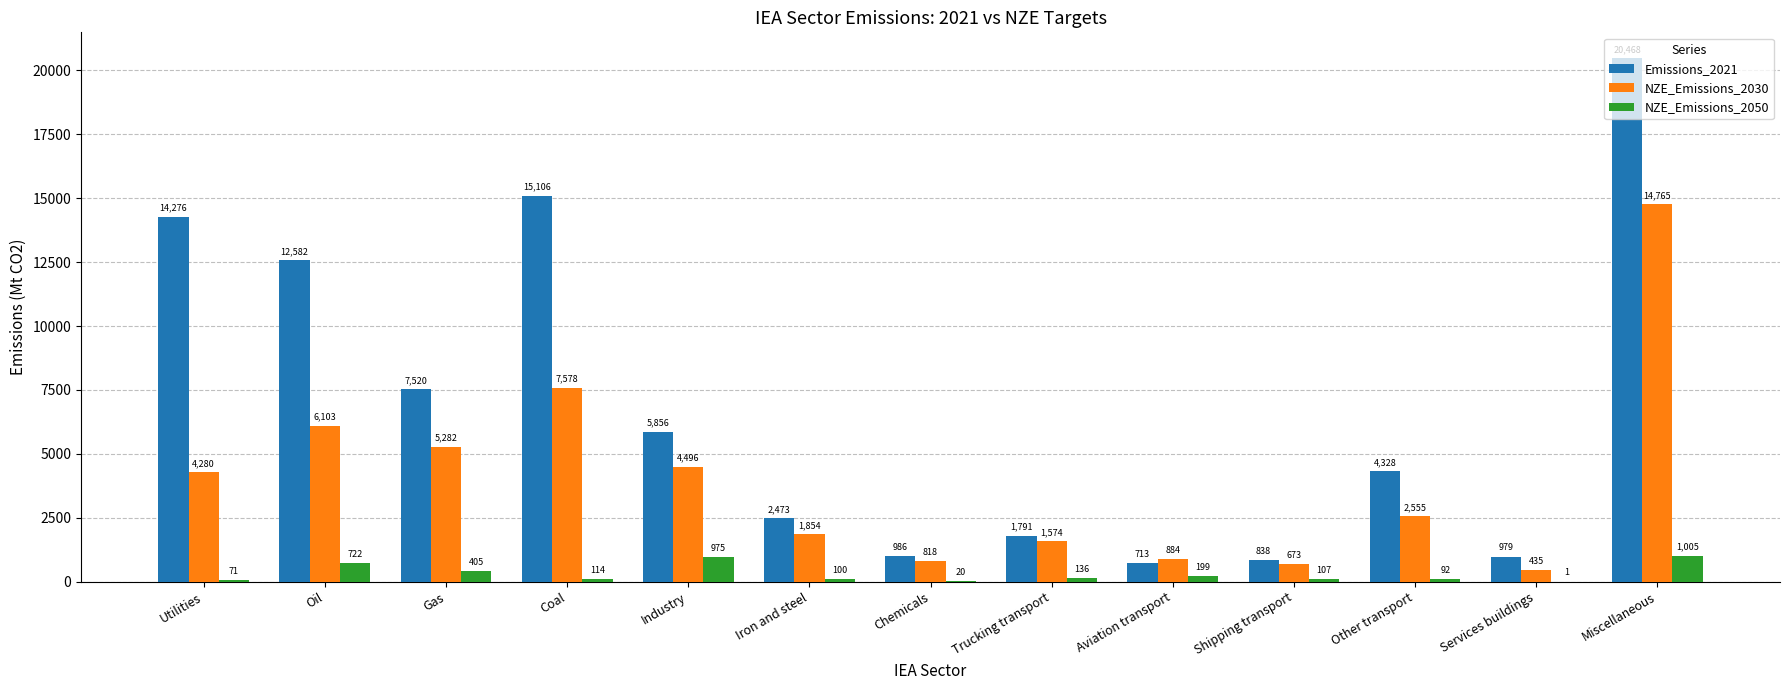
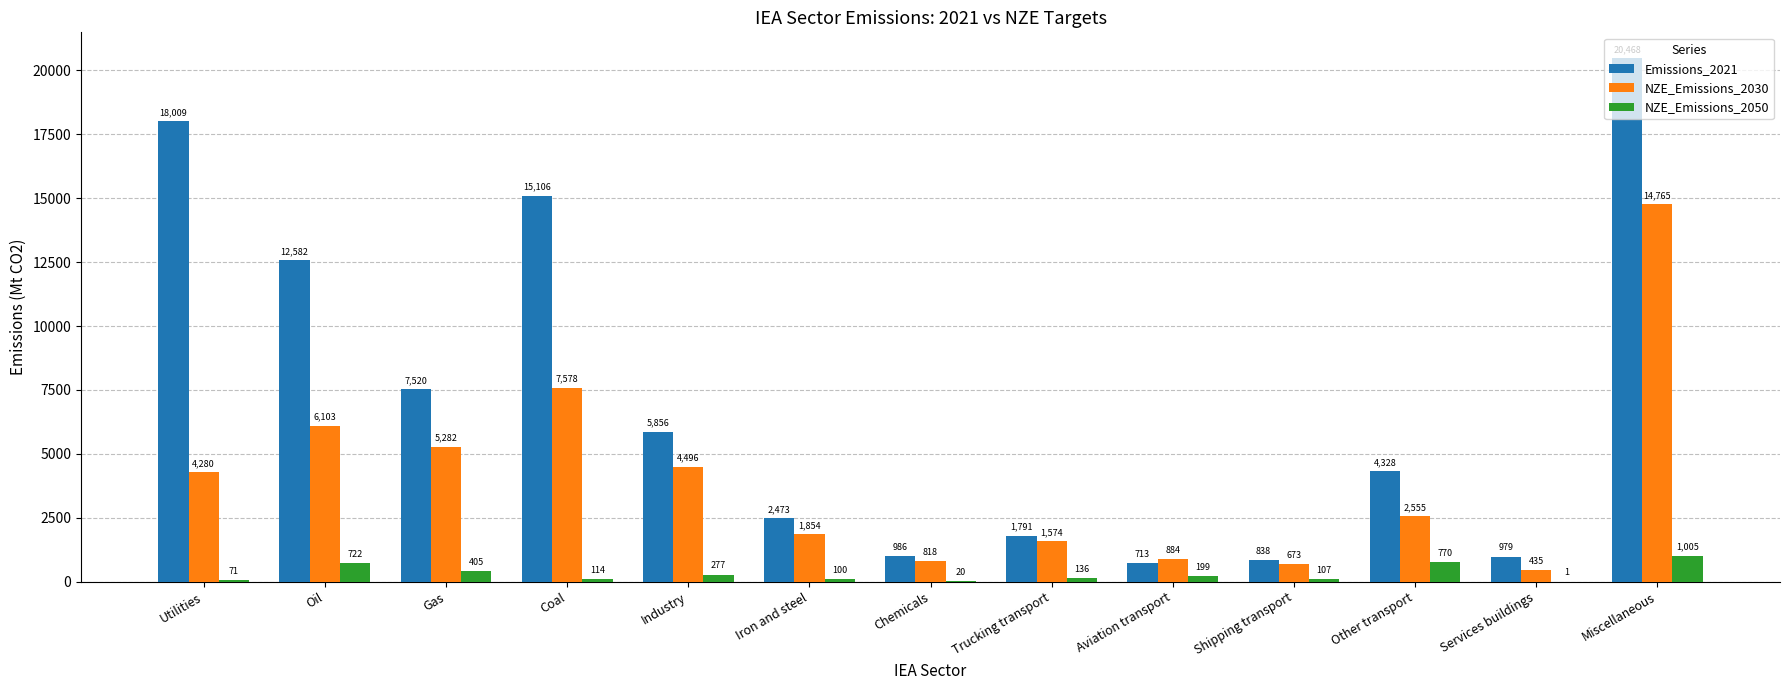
Emissions_2021, Utilities: 14,276 -> 18,009
NZE_Emissions_2050, Industry: 975 -> 277
NZE_Emissions_2050, Other transport: 92 -> 770
